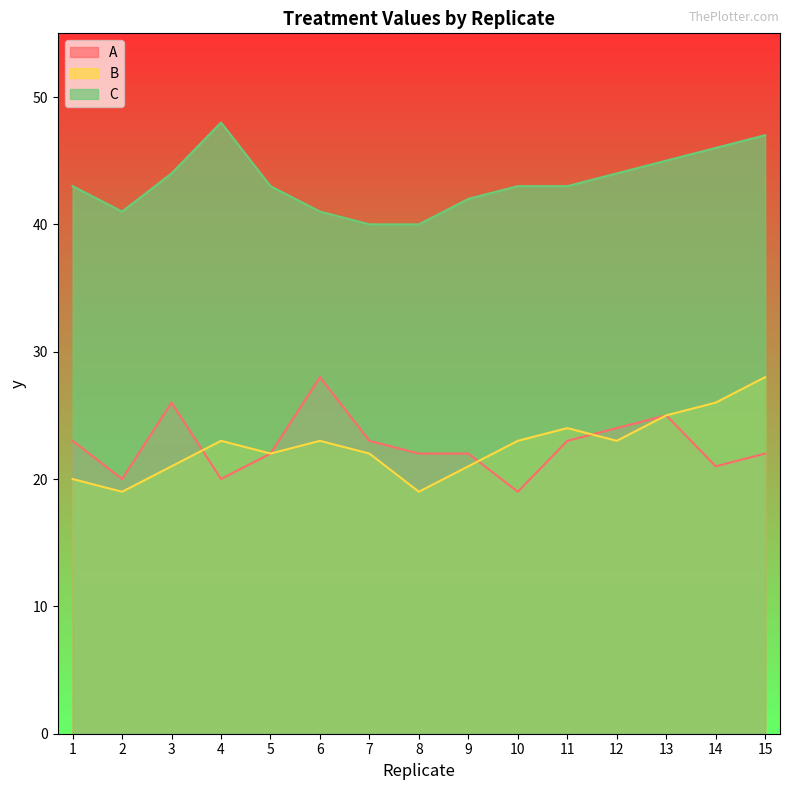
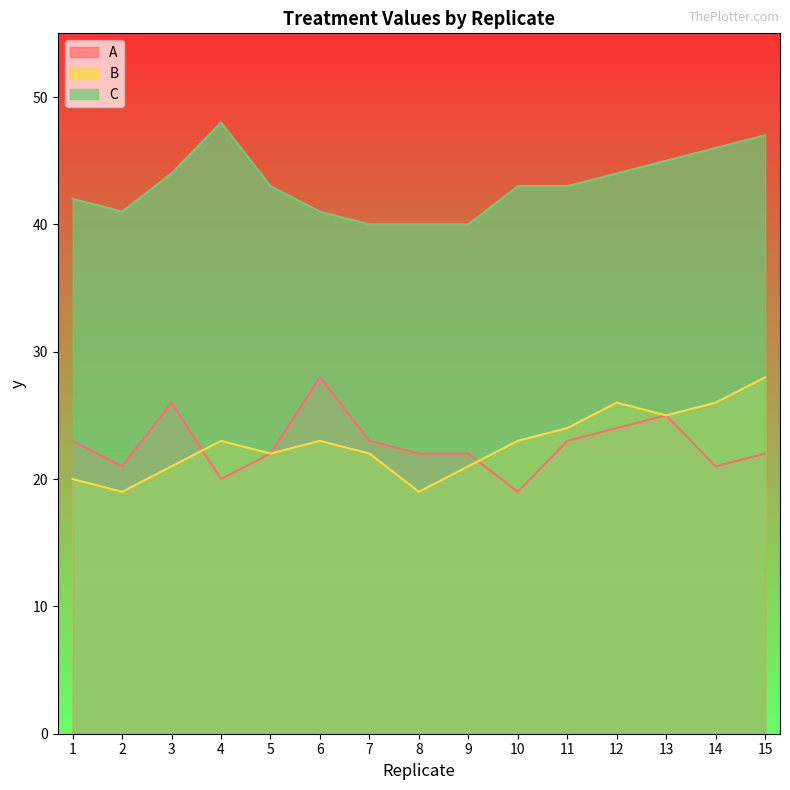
C, 1: 43 -> 42
A, 2: 20 -> 21
C, 9: 42 -> 40
B, 12: 23 -> 26
